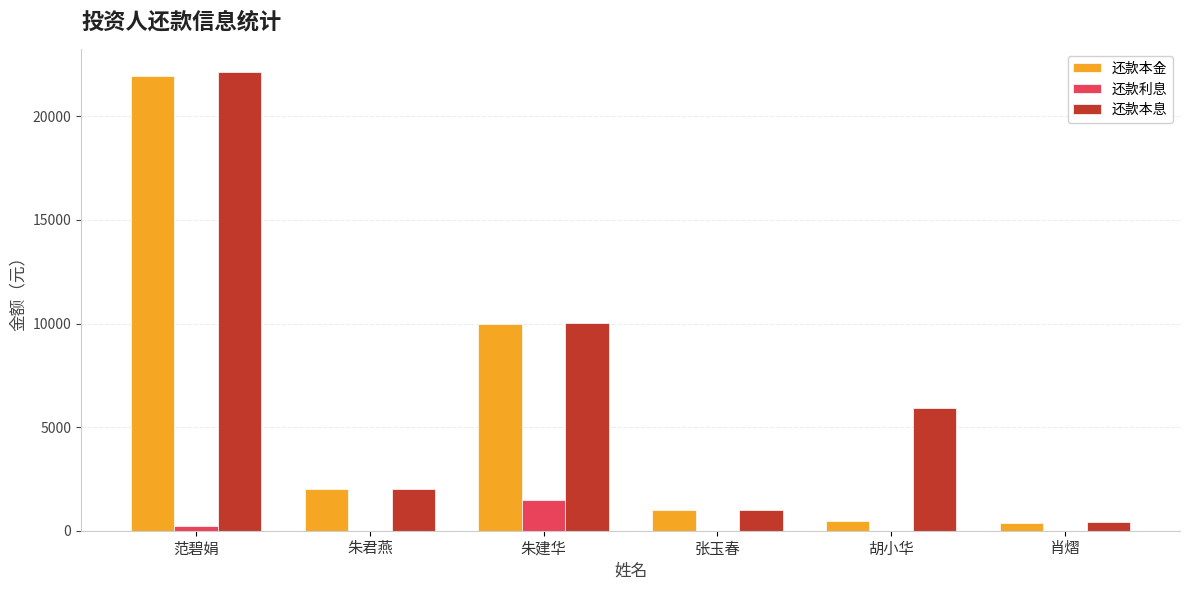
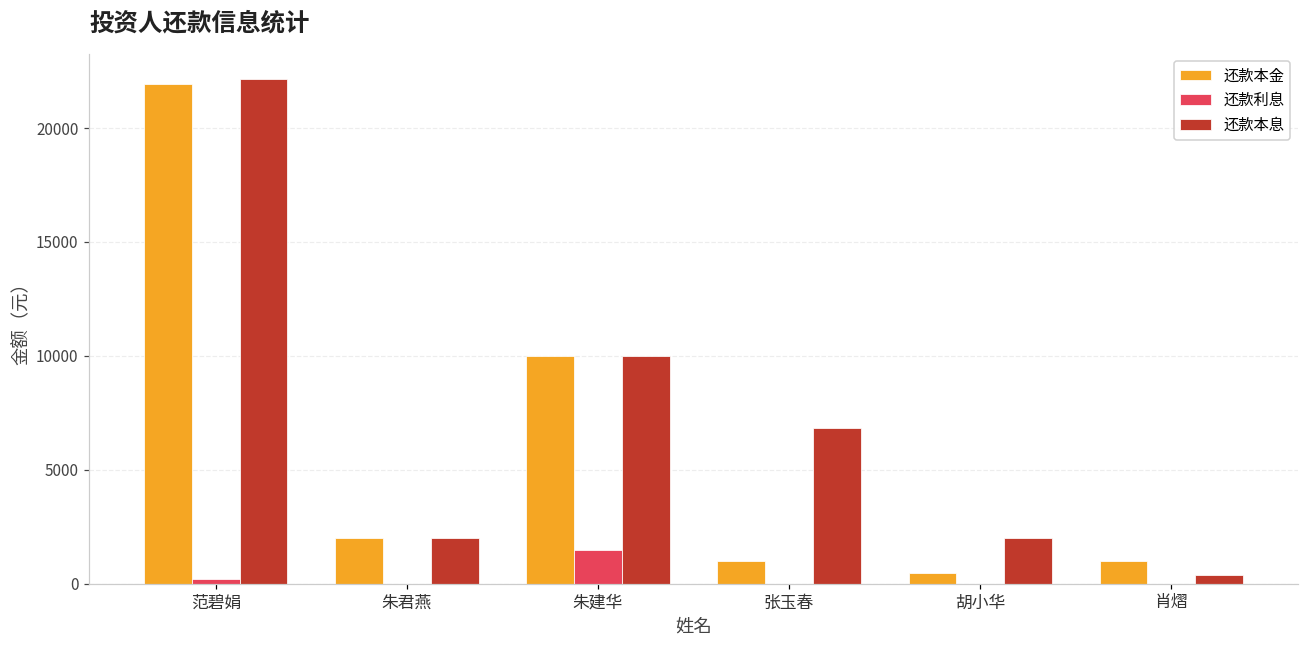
还款本息, 张玉春: 1000 -> 6900
还款本息, 胡小华: 5900 -> 2000
还款本金, 肖熠: 300 -> 1000
